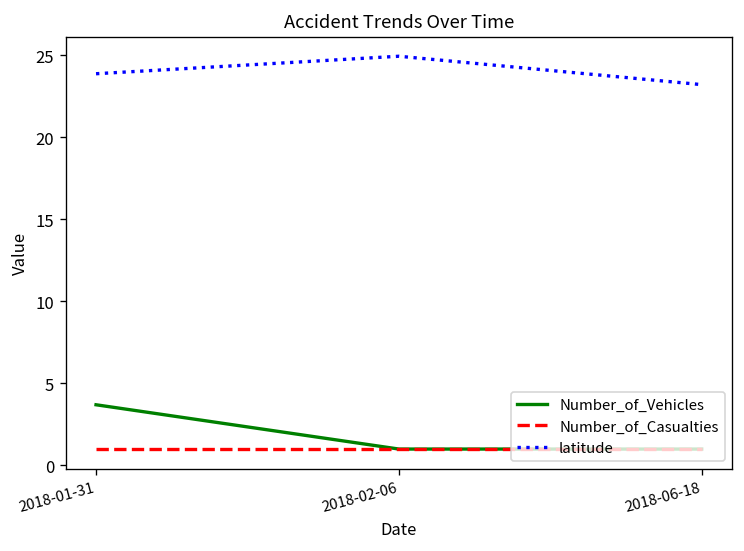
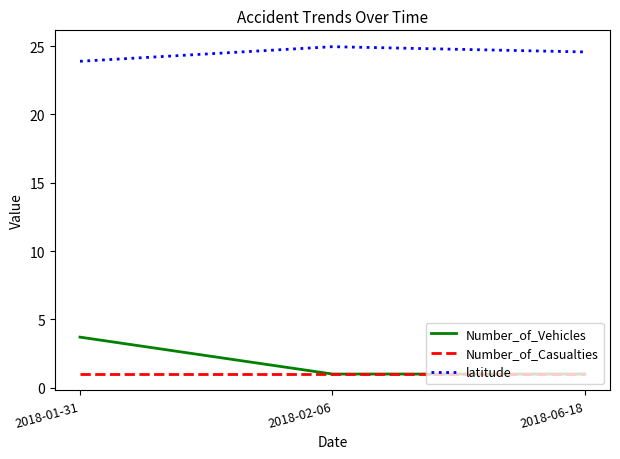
latitude, 2018-06-18: 23.2 -> 24.6
